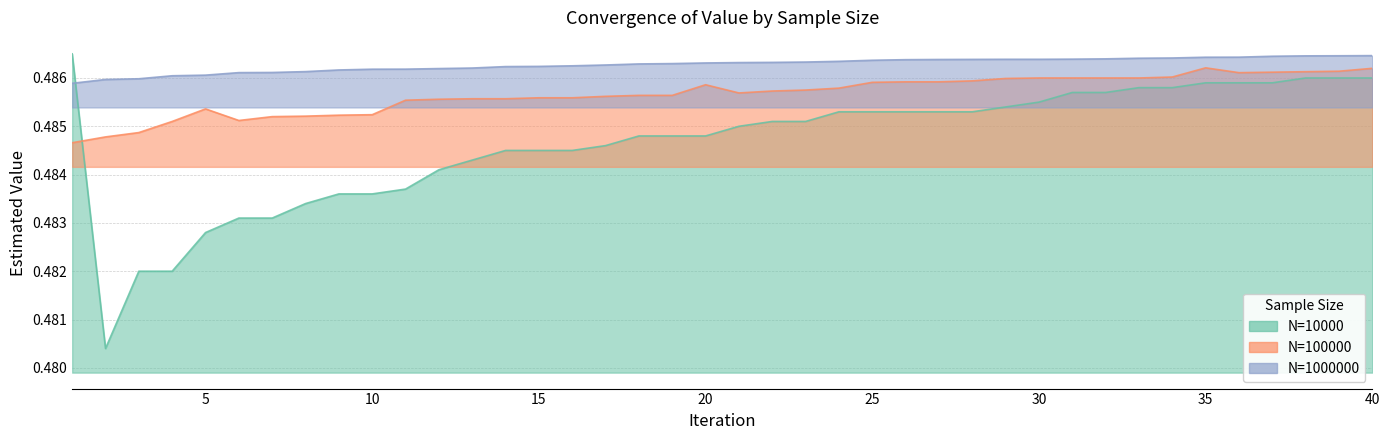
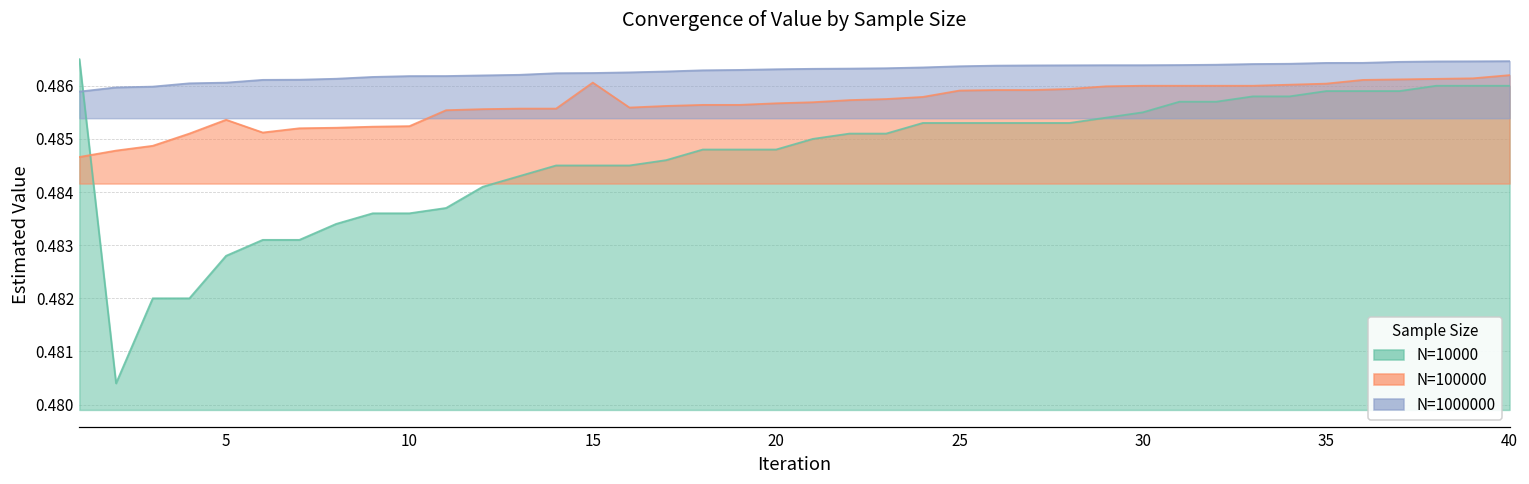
N=100000, 15: 0.4856 -> 0.4861
N=100000, 20: 0.4859 -> 0.4857
N=100000, 35: 0.4862 -> 0.4860
